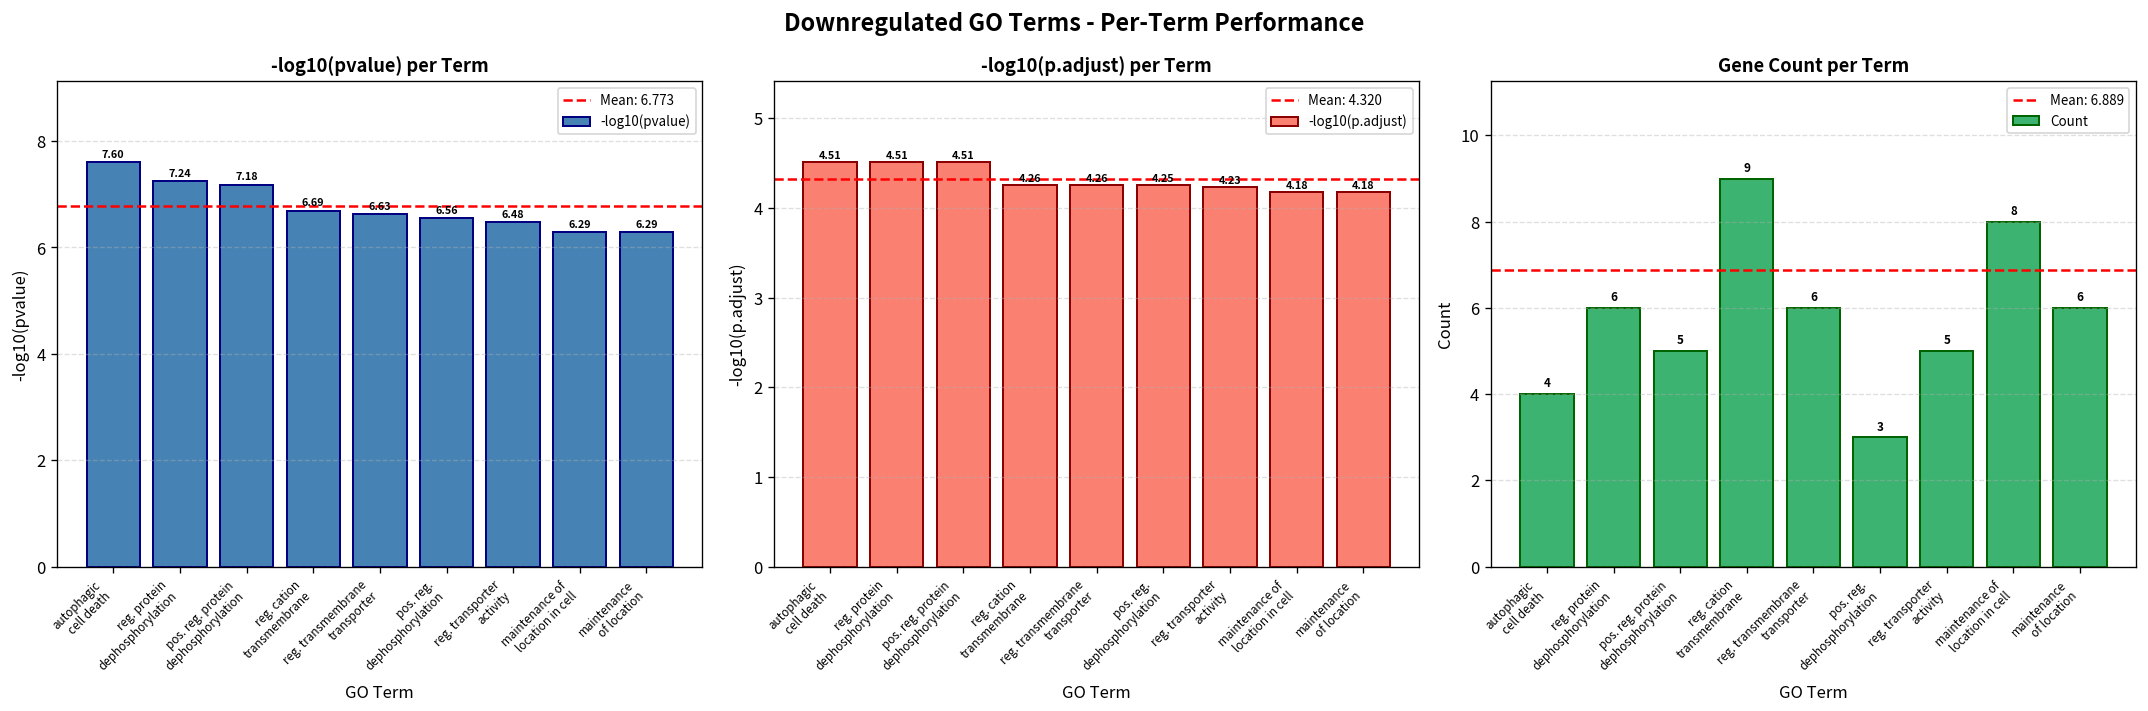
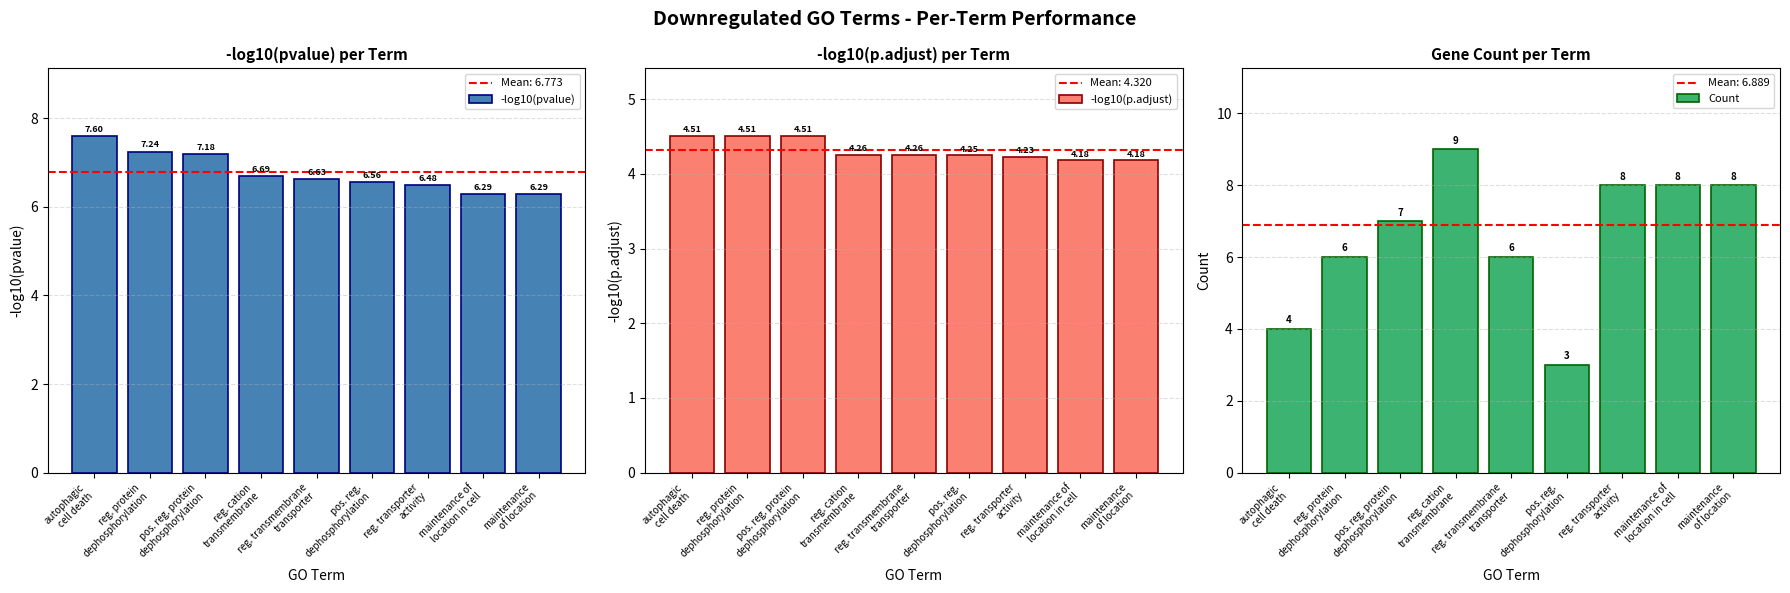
Gene Count per Term, pos. reg. protein dephosphorylation: 5 -> 7
Gene Count per Term, reg. transporter activity: 5 -> 8
Gene Count per Term, maintenance of location: 6 -> 8
